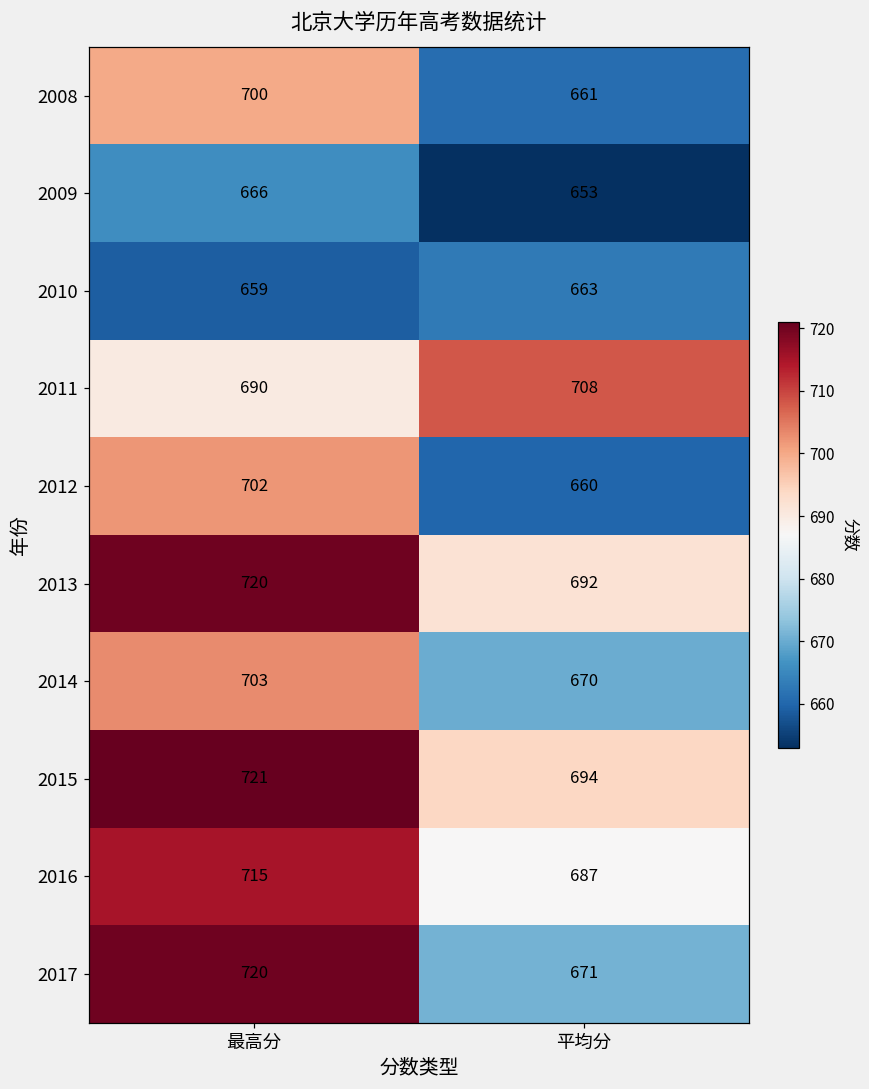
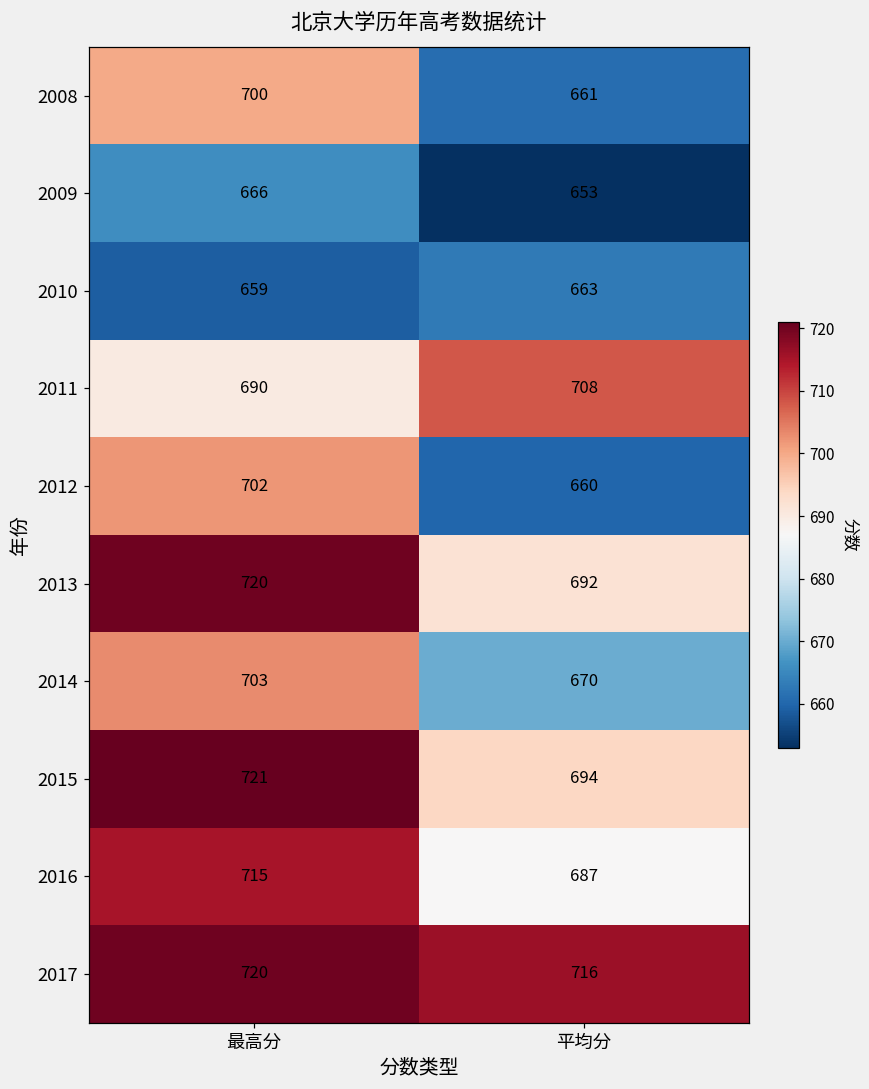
2017, 平均分: 671 -> 716
